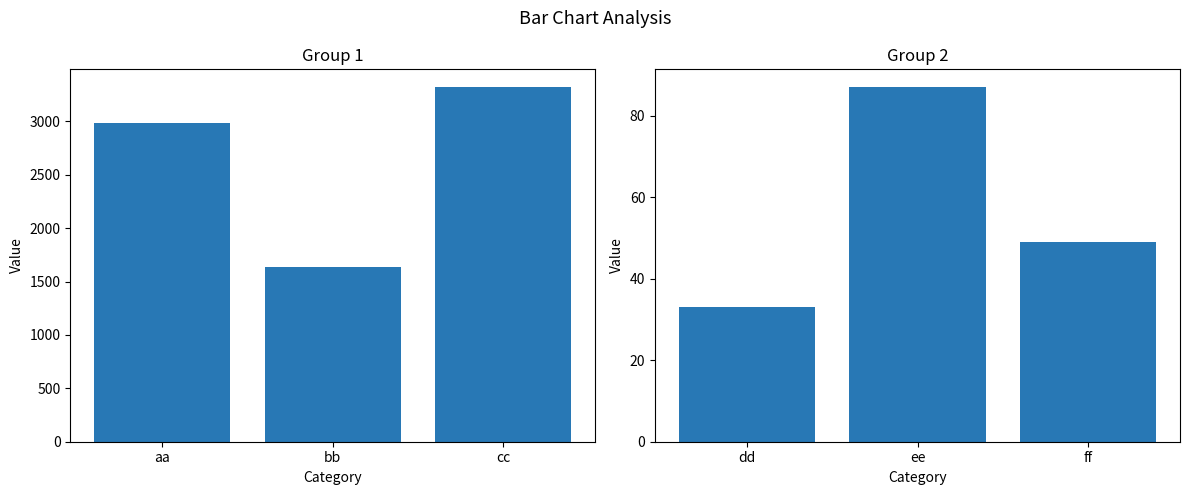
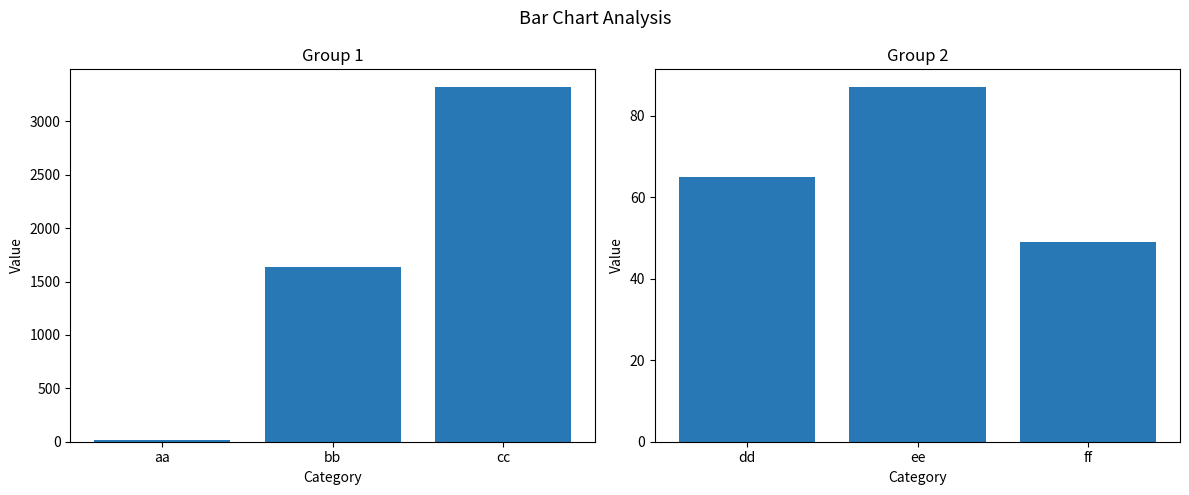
Group 1, aa: 2980 -> 10
Group 2, dd: 33 -> 65
